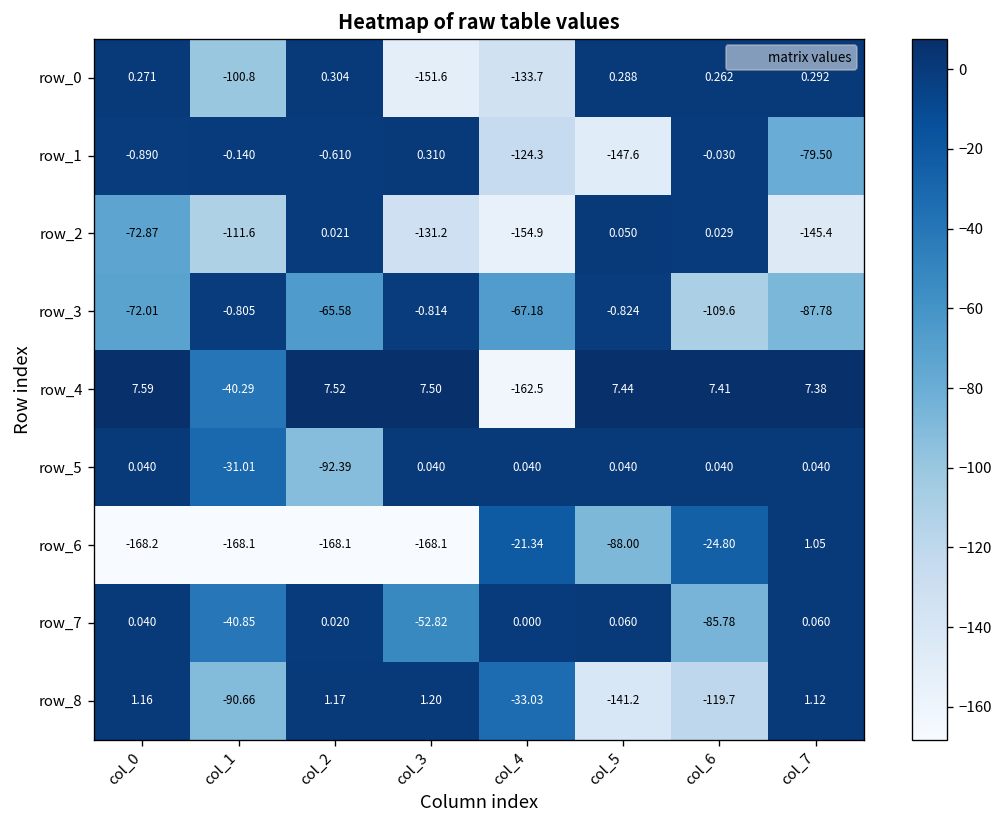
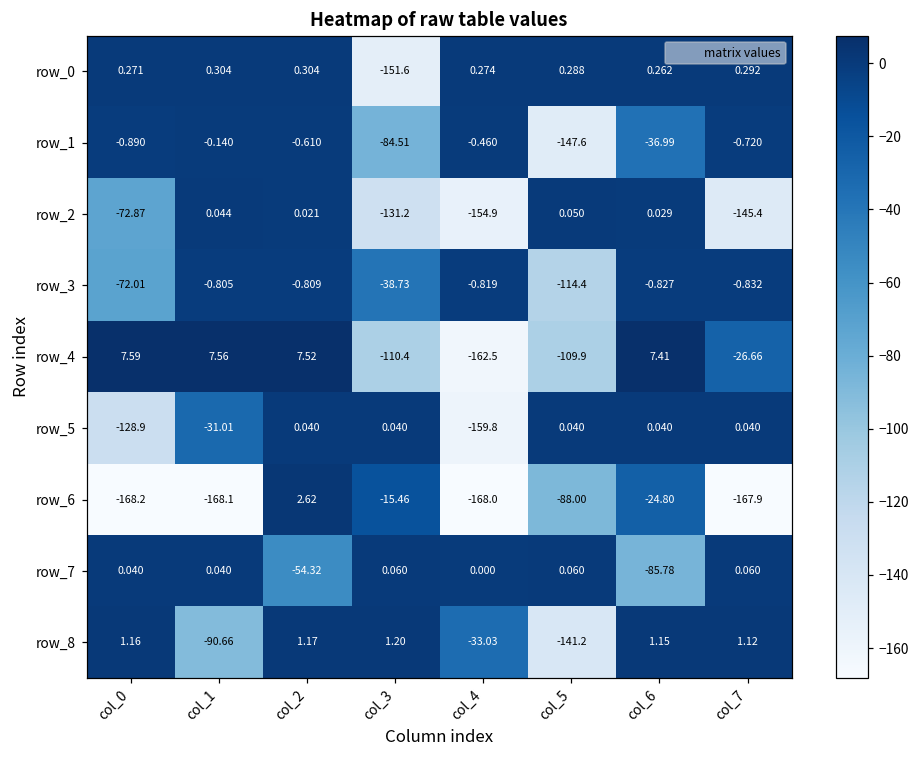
row_0, col_1: -100.8 -> 0.304
row_0, col_4: -133.7 -> 0.274
row_1, col_3: 0.310 -> -84.51
row_1, col_4: -124.3 -> -0.460
row_1, col_6: -0.030 -> -36.99
row_1, col_7: -79.50 -> -0.720
row_2, col_1: -111.6 -> 0.044
row_3, col_2: -65.58 -> -0.809
row_3, col_3: -0.814 -> -38.73
row_3, col_4: -67.18 -> -0.819
row_3, col_5: -0.824 -> -114.4
row_3, col_6: -109.6 -> -0.827
row_3, col_7: -87.78 -> -0.832
row_4, col_1: -40.29 -> 7.56
row_4, col_3: 7.50 -> -110.4
row_4, col_5: 7.44 -> -109.9
row_4, col_7: 7.38 -> -26.66
row_5, col_0: 0.040 -> -128.9
row_5, col_2: -92.39 -> 0.040
row_5, col_4: 0.040 -> -159.8
row_6, col_2: -168.1 -> 2.62
row_6, col_3: -168.1 -> -15.46
row_6, col_4: -21.34 -> -168.0
row_6, col_7: 1.05 -> -167.9
row_7, col_1: -40.85 -> 0.040
row_7, col_2: 0.020 -> -54.32
row_7, col_3: -52.82 -> 0.060
row_8, col_6: -119.7 -> 1.15
